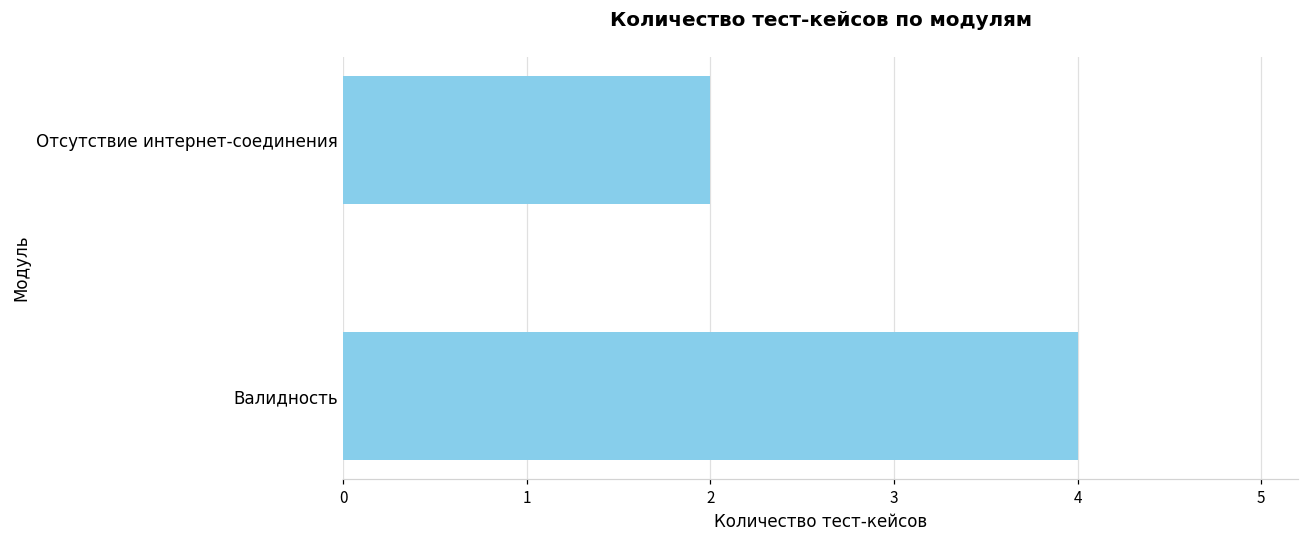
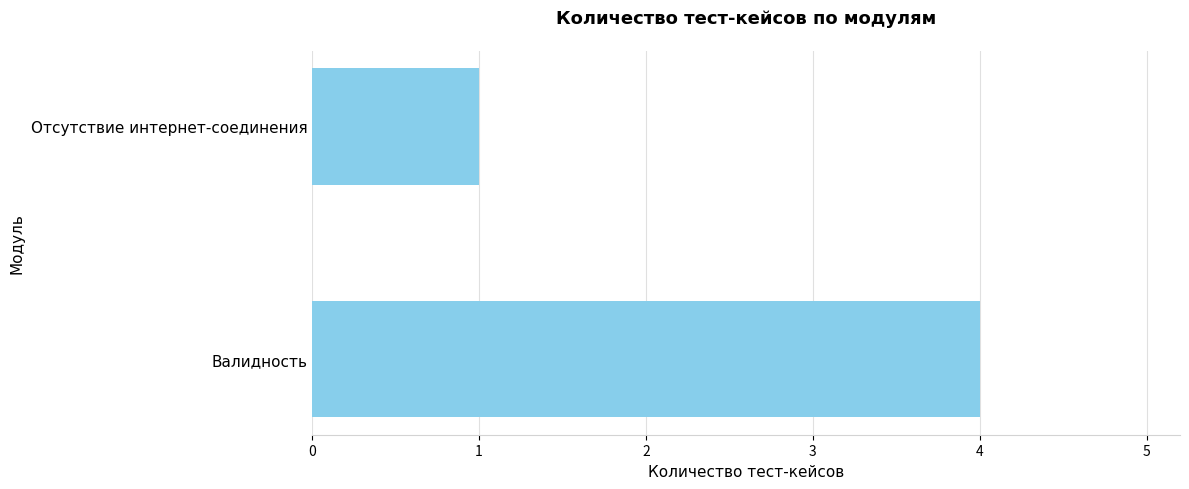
Отсутствие интернет-соединения: 2 -> 1
